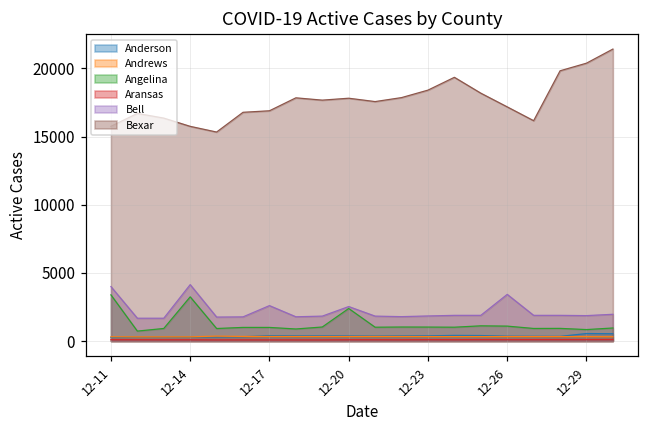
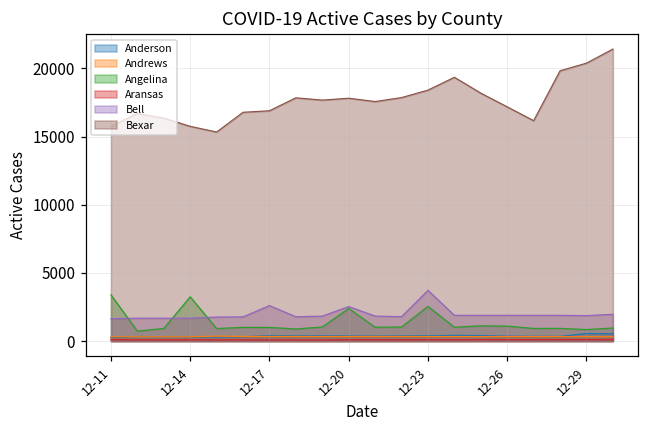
Bell, 12-11: 4000 -> 1600
Bell, 12-14: 4100 -> 1700
Angelina, 12-23: 1000 -> 2500
Bell, 12-23: 1800 -> 3700
Bell, 12-26: 3400 -> 1900
